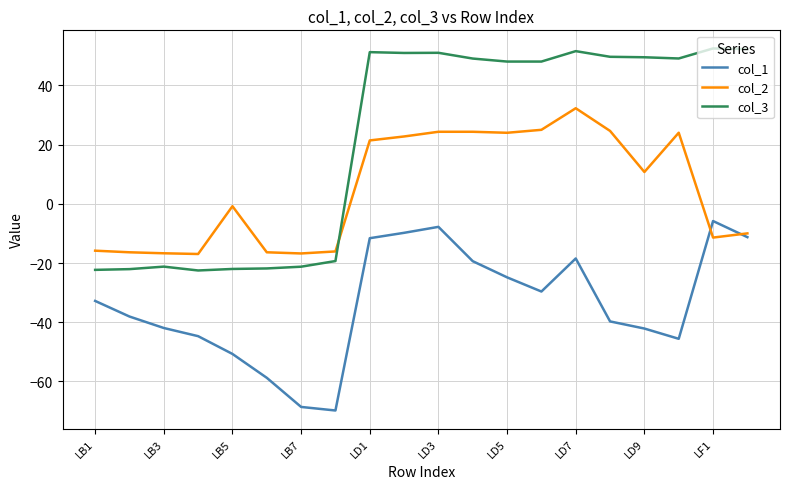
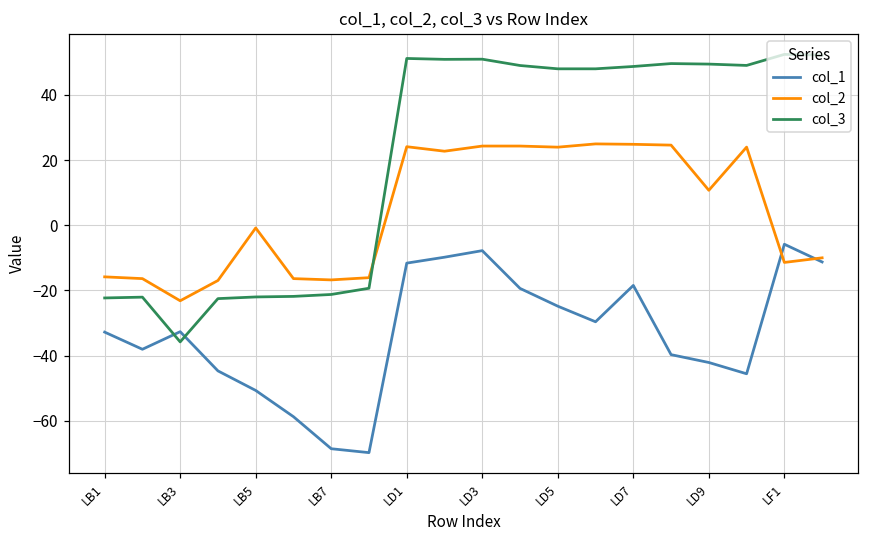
col_1, LB3: -42 -> -33
col_2, LB3: -17 -> -23
col_3, LB3: -21 -> -36
col_2, LD1: 21 -> 24
col_2, LD7: 32 -> 25
col_3, LD7: 52 -> 49
